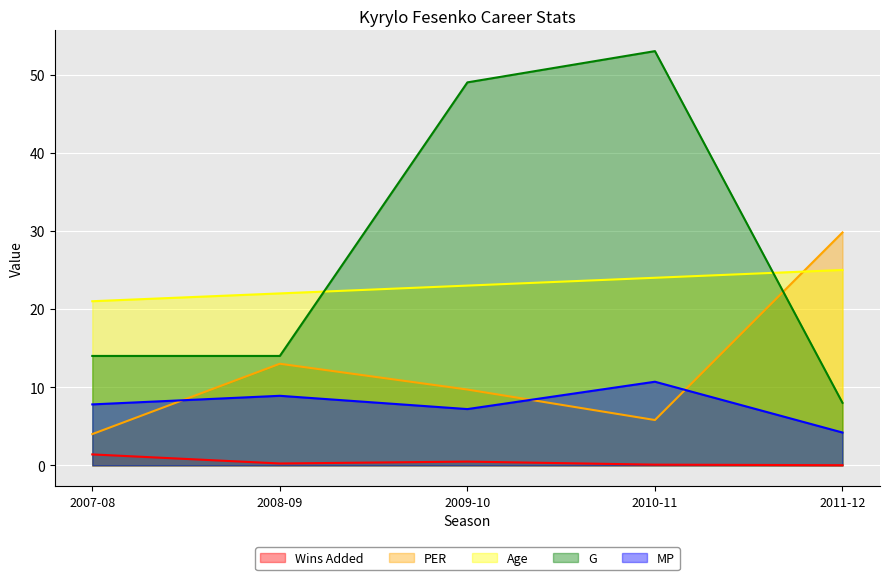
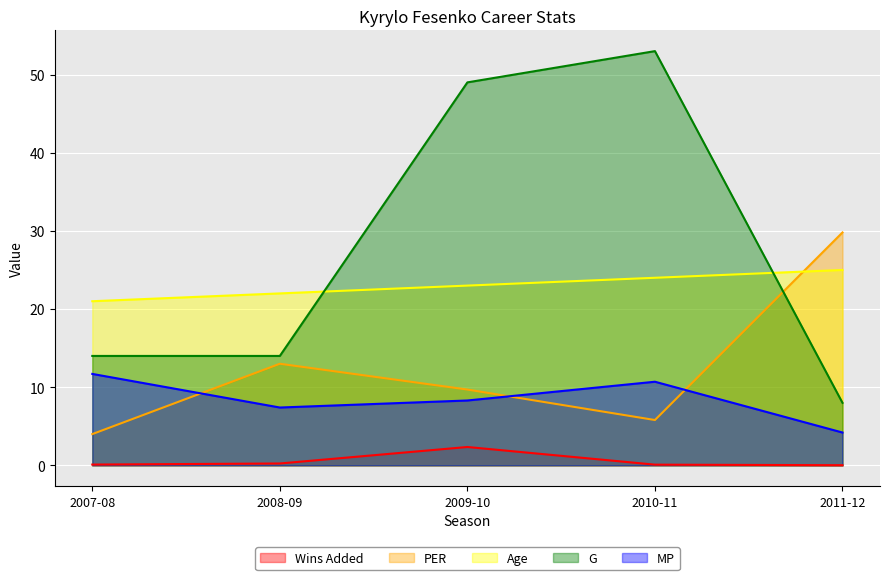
Wins Added, 2007-08: 1 -> 0
MP, 2007-08: 8 -> 12
MP, 2008-09: 9 -> 7
Wins Added, 2009-10: 0 -> 2
MP, 2009-10: 7 -> 8
